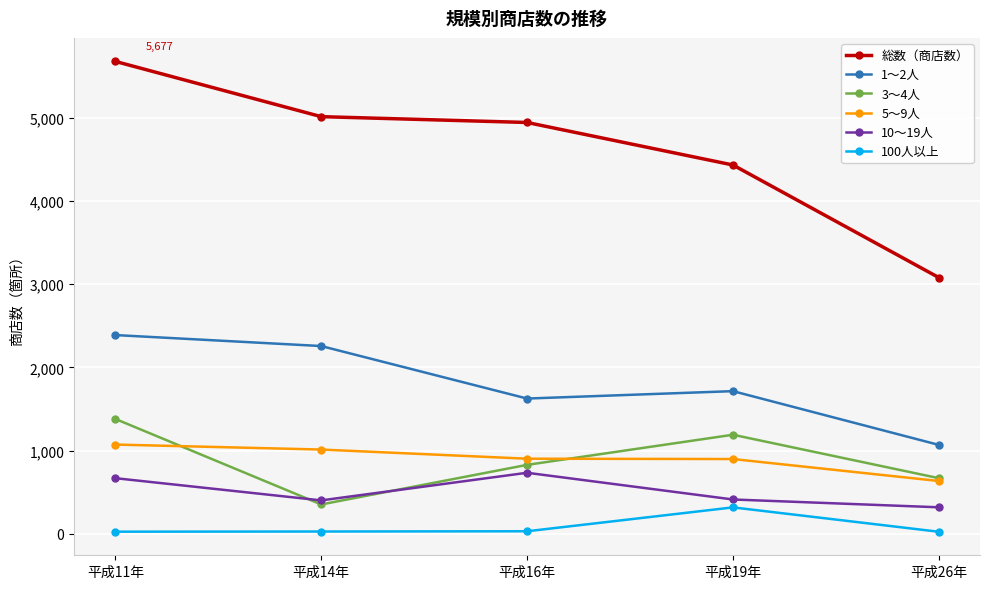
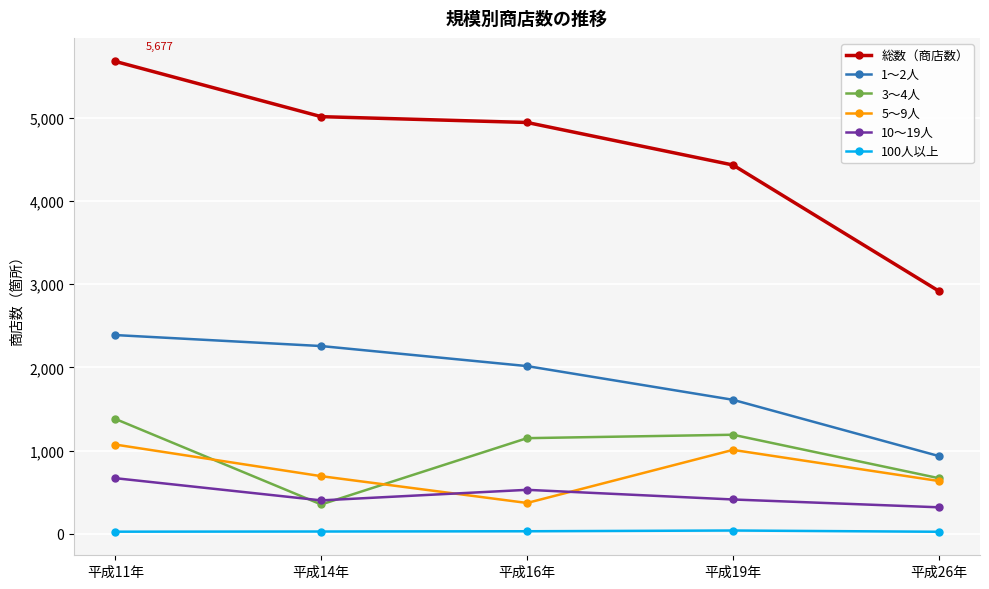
5～9人, 平成14年: 1,000 -> 700
1～2人, 平成16年: 1,600 -> 2,000
3～4人, 平成16年: 800 -> 1,100
5～9人, 平成16年: 900 -> 400
10～19人, 平成16年: 700 -> 500
1～2人, 平成19年: 1,700 -> 1,600
5～9人, 平成19年: 900 -> 1,000
100人以上, 平成19年: 300 -> 0
総数（商店数）, 平成26年: 3,100 -> 2,900
1～2人, 平成26年: 1,100 -> 900
